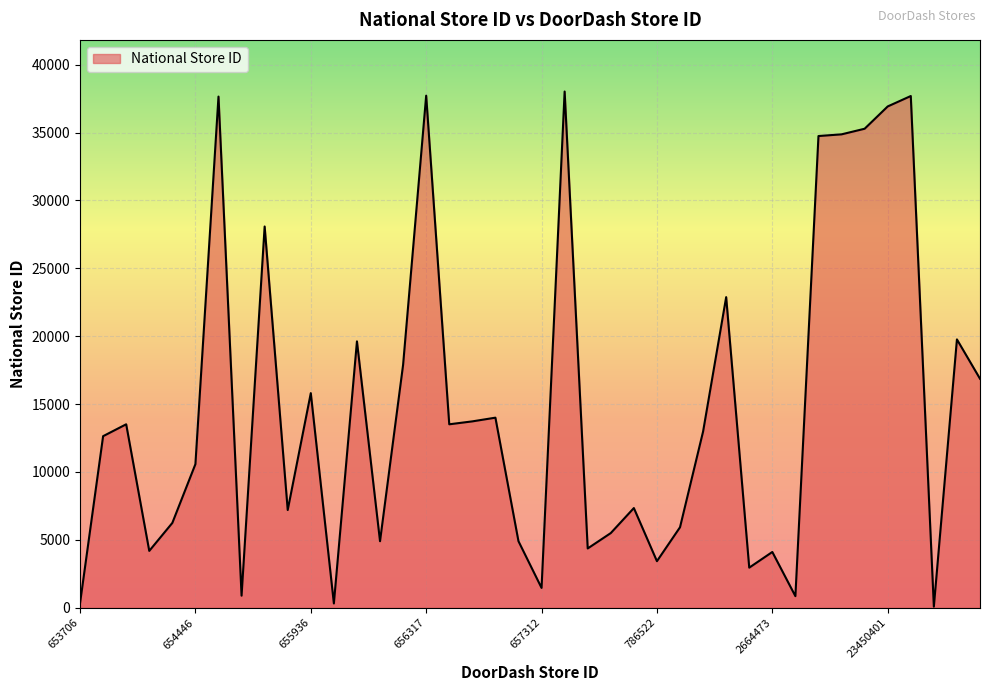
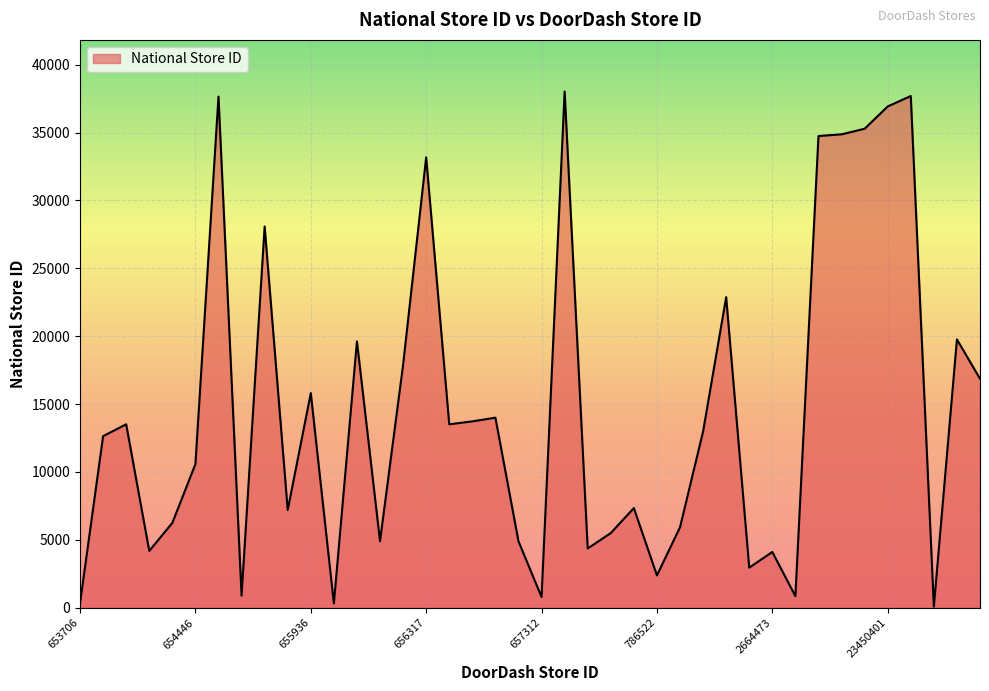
656317: 37700 -> 33200
657312: 1500 -> 800
786522: 3400 -> 2400
